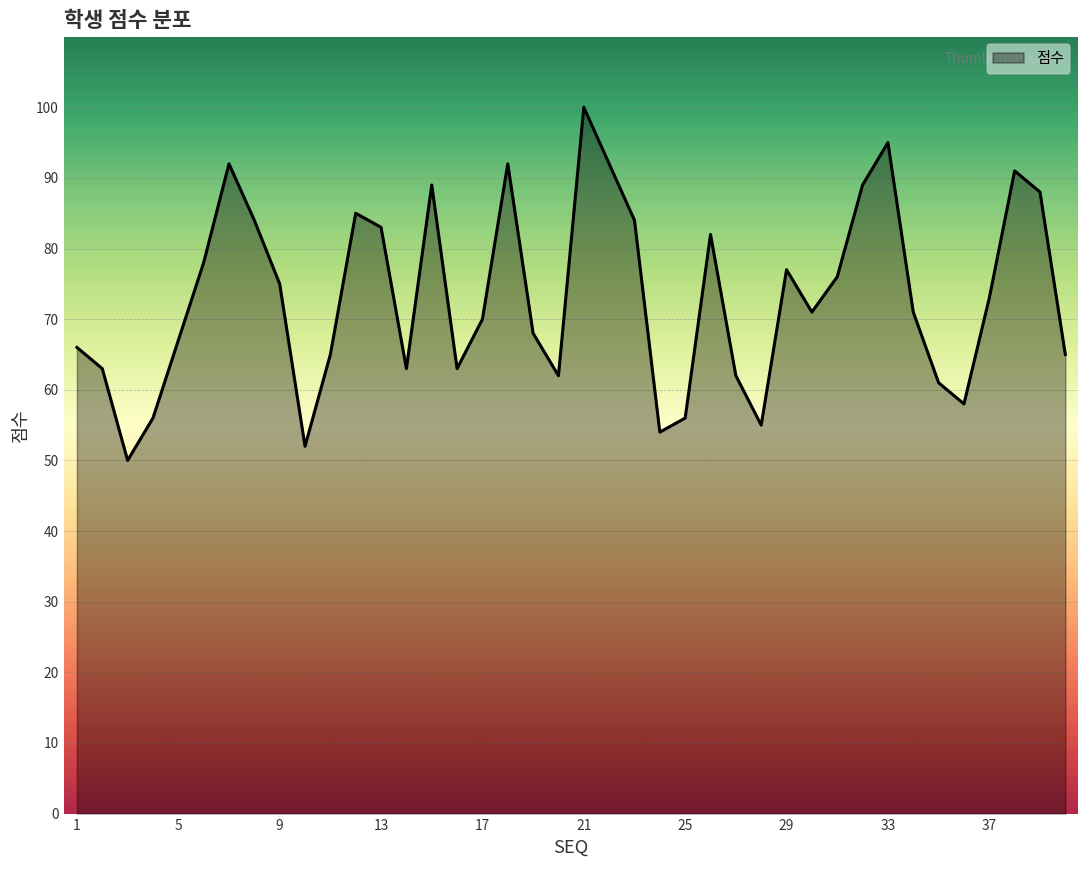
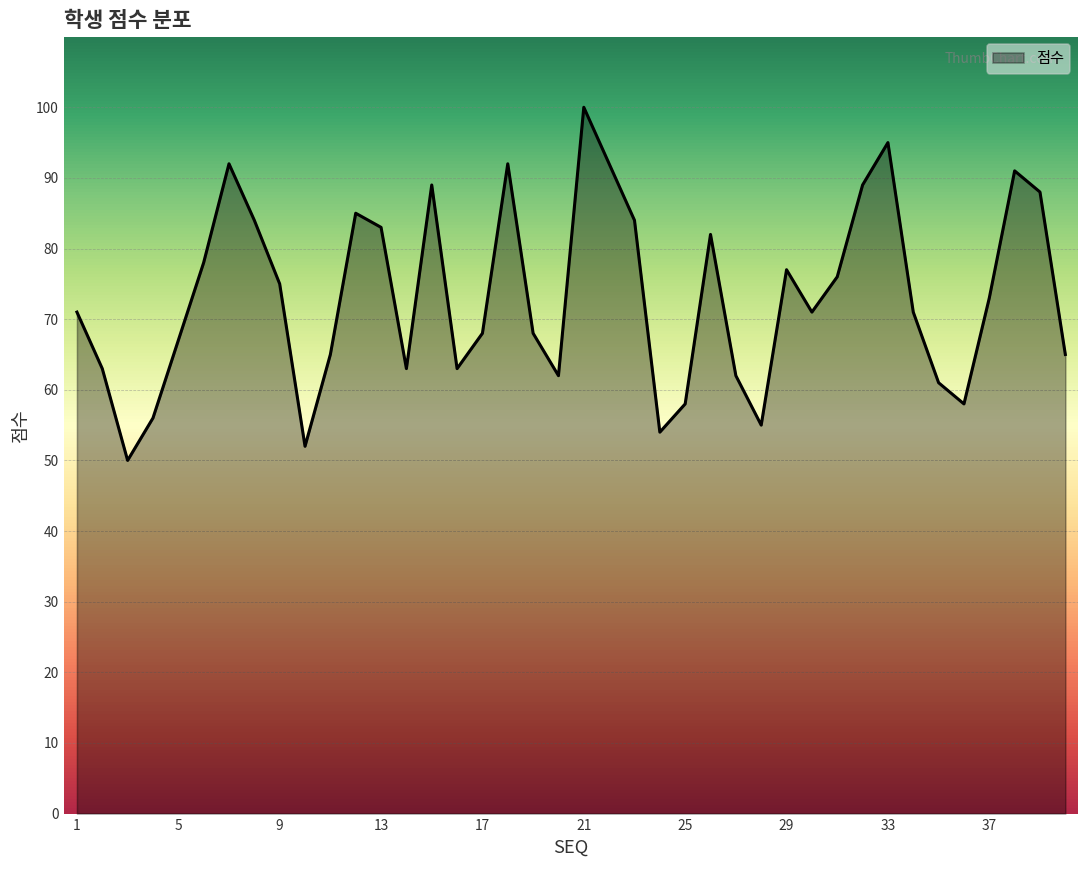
1: 66 -> 71
17: 70 -> 68
25: 56 -> 58
